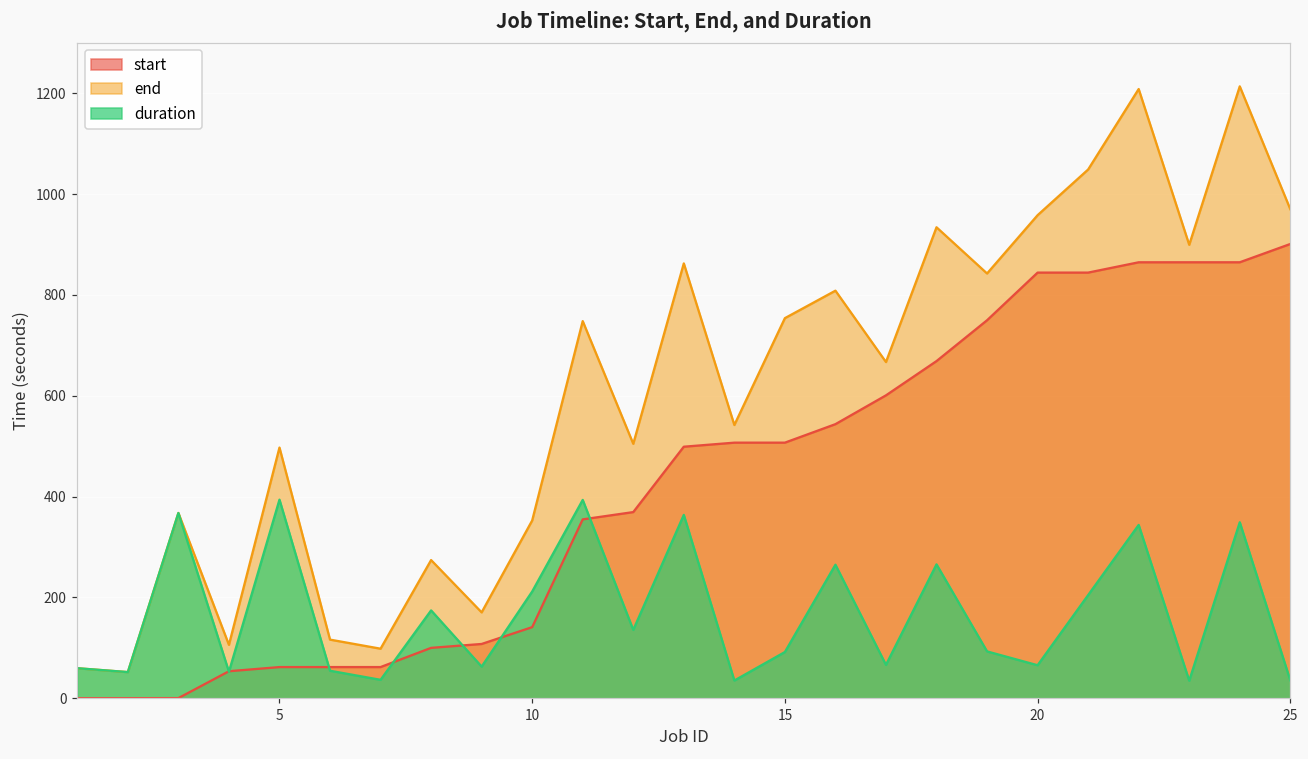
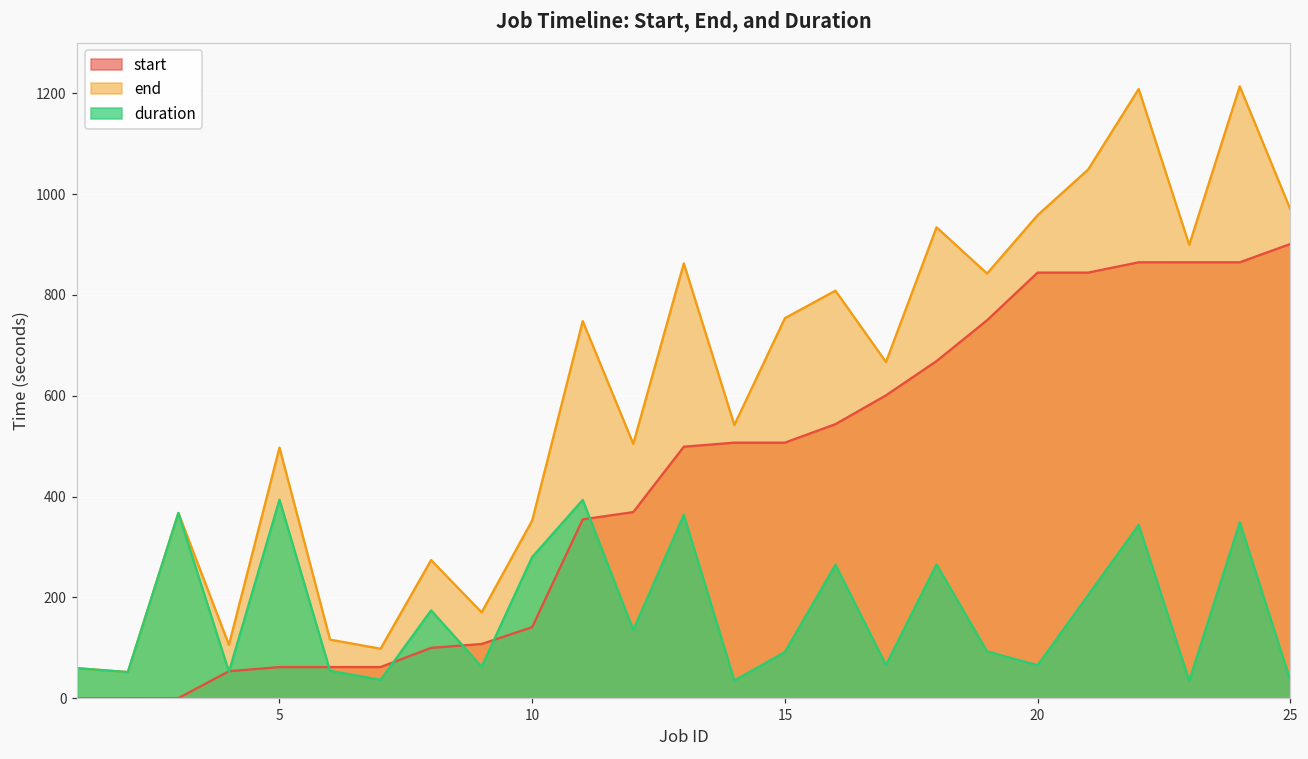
duration, 10: 210 -> 280
